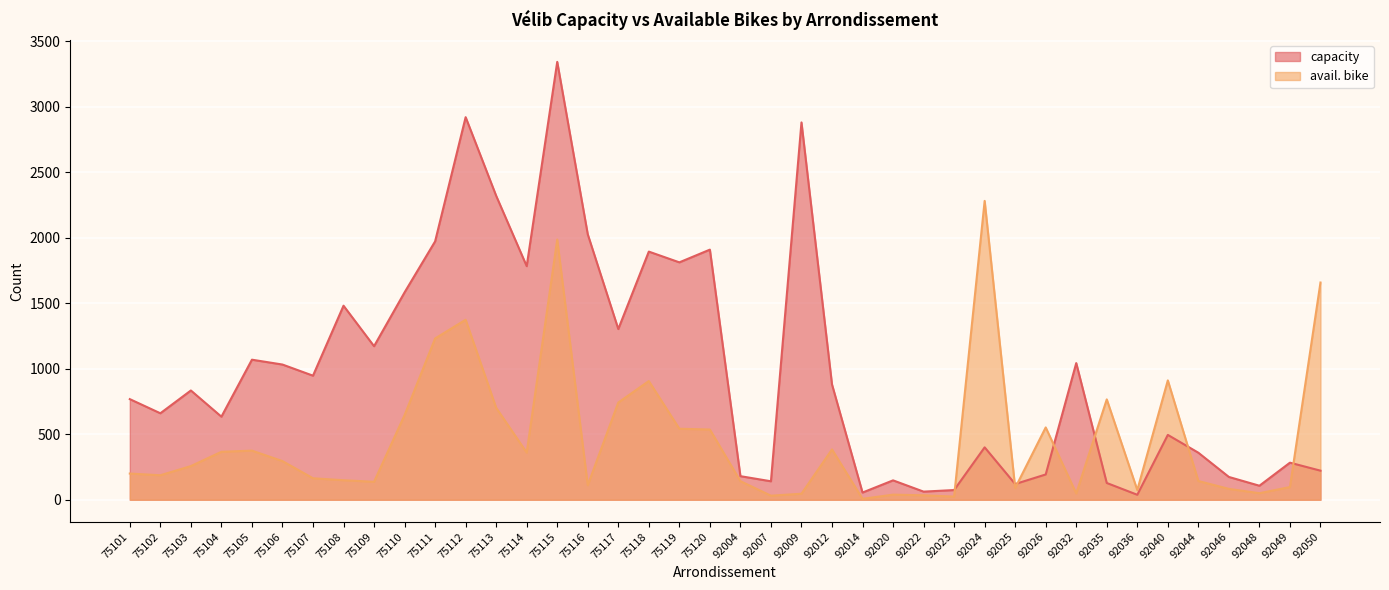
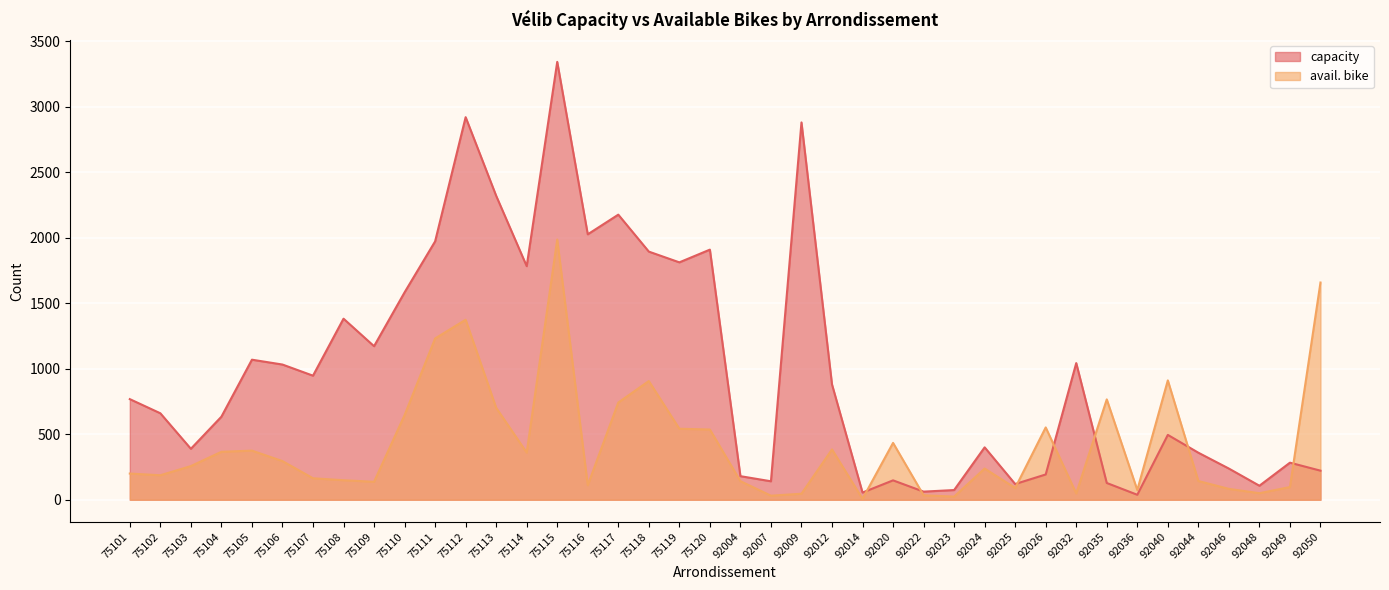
capacity, 75103: 830 -> 390
capacity, 75108: 1480 -> 1380
capacity, 75117: 1300 -> 2180
avail. bike, 92020: 40 -> 430
avail. bike, 92024: 2280 -> 240
capacity, 92046: 170 -> 240
